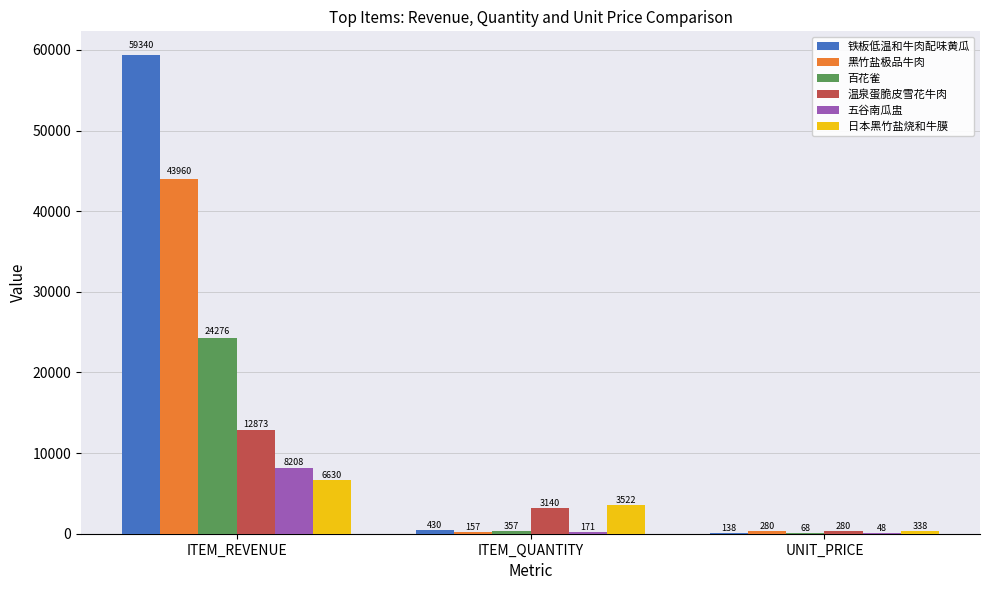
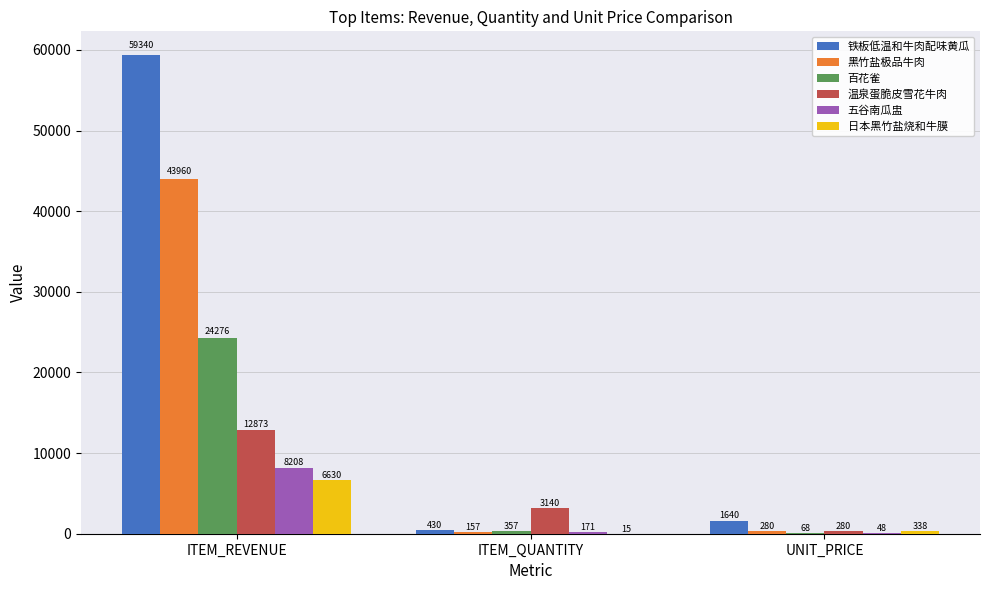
日本黑竹盐烧和牛膜, ITEM_QUANTITY: 3522 -> 15
铁板低温和牛肉配味黄瓜, UNIT_PRICE: 138 -> 1640
